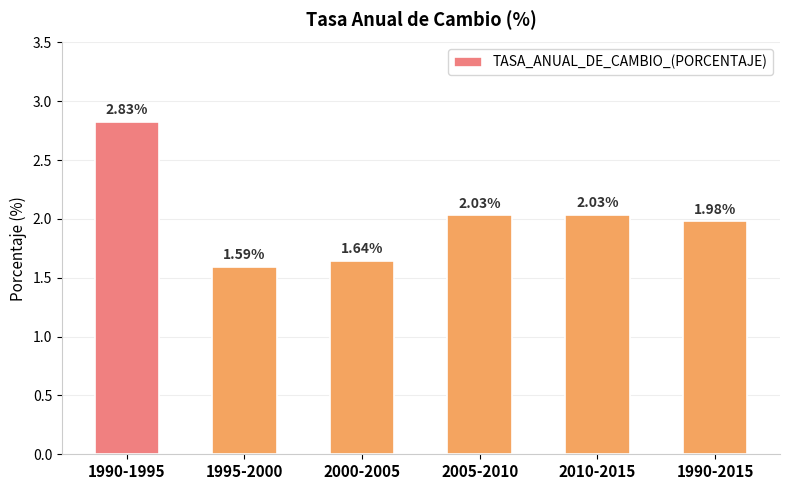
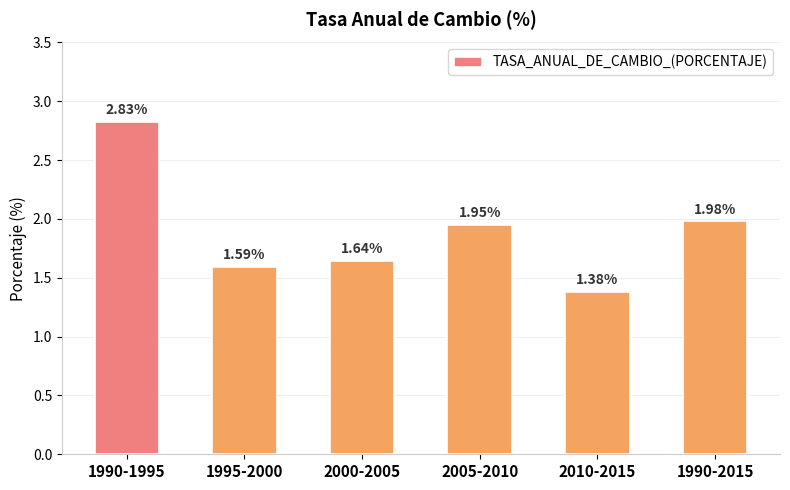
2005-2010: 2.03% -> 1.95%
2010-2015: 2.03% -> 1.38%
